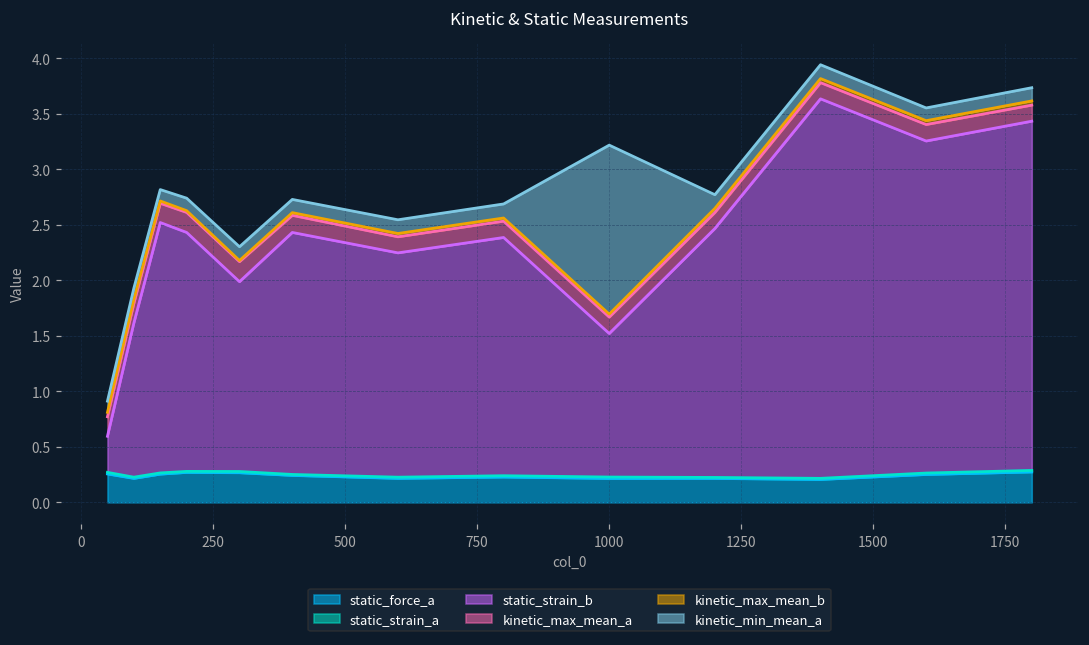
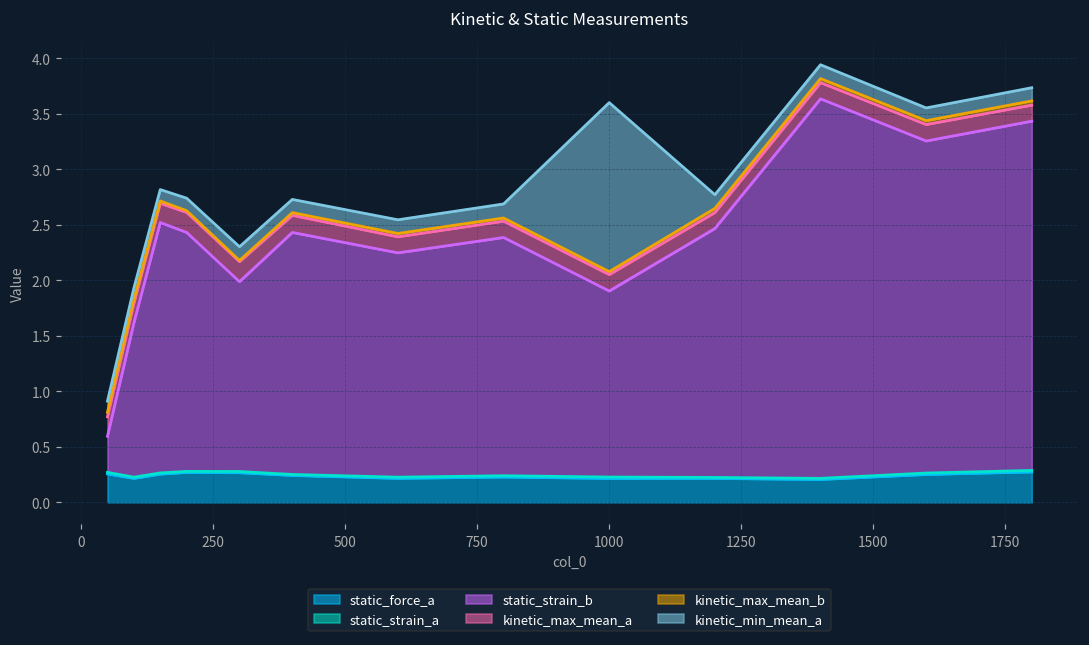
static_strain_b, 1000: 1.29 -> 1.68
